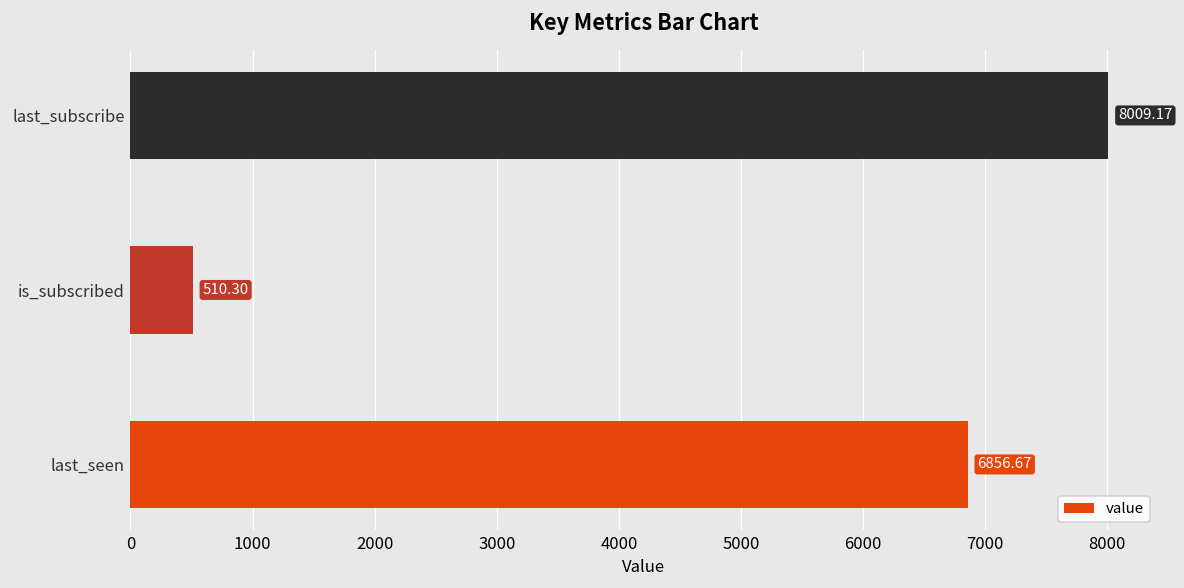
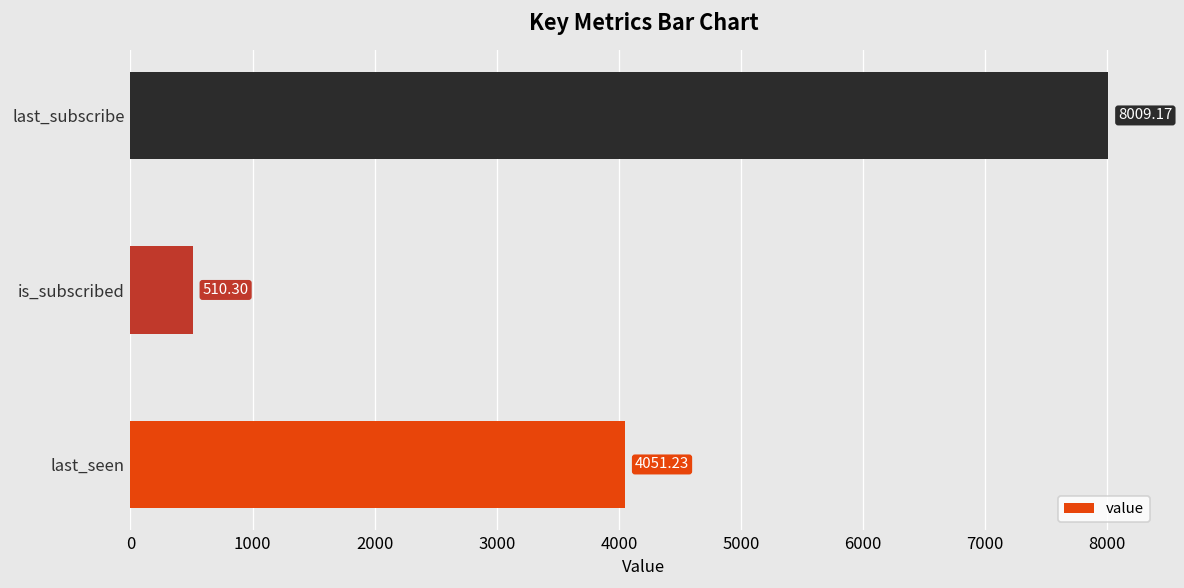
last_seen: 6856.67 -> 4051.23
